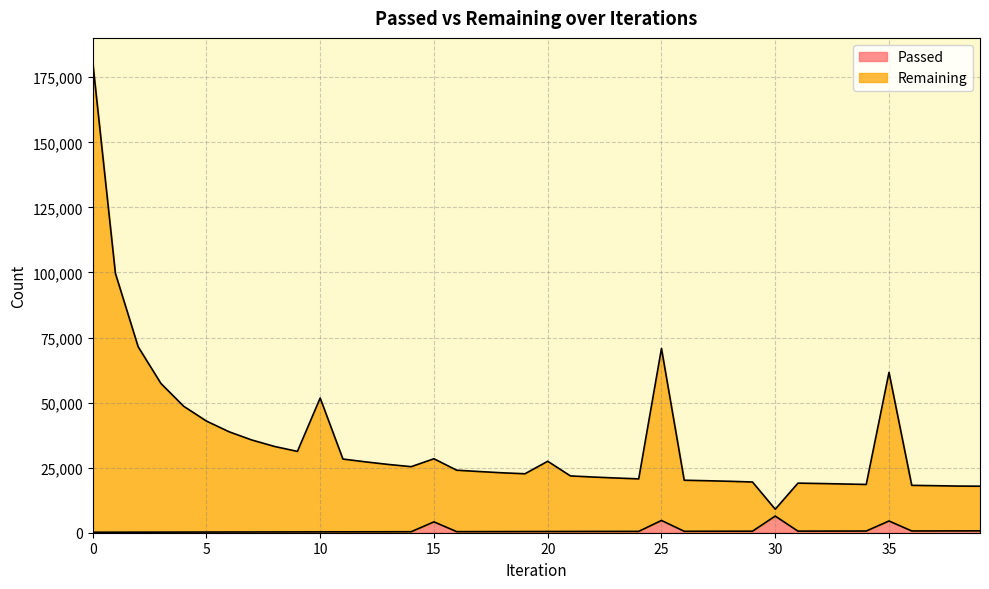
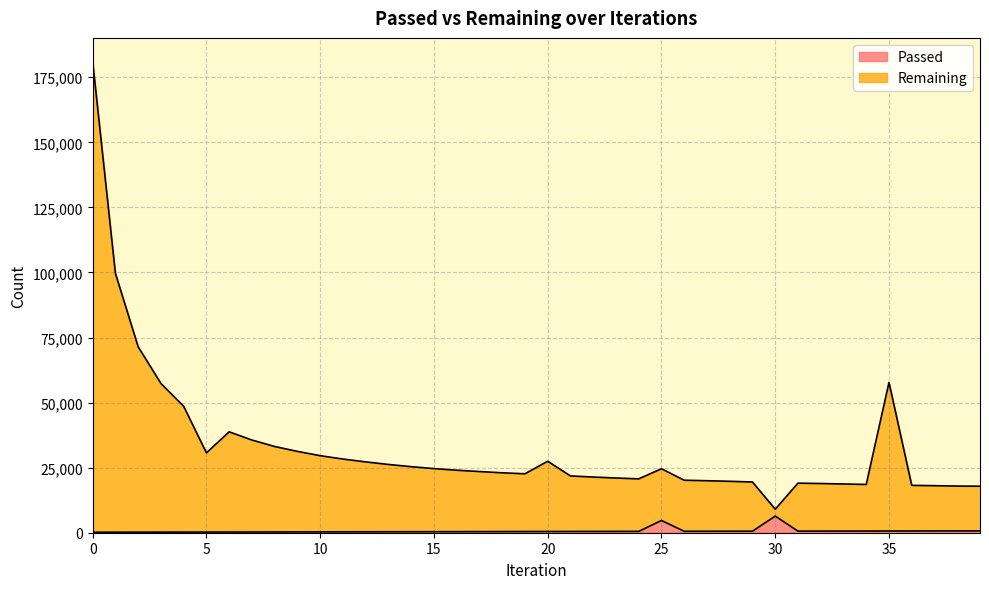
Remaining, 5: 43,000 -> 30,000
Remaining, 10: 51,000 -> 29,000
Passed, 15: 4,000 -> 0
Remaining, 25: 66,000 -> 20,000
Passed, 35: 5,000 -> 1,000
